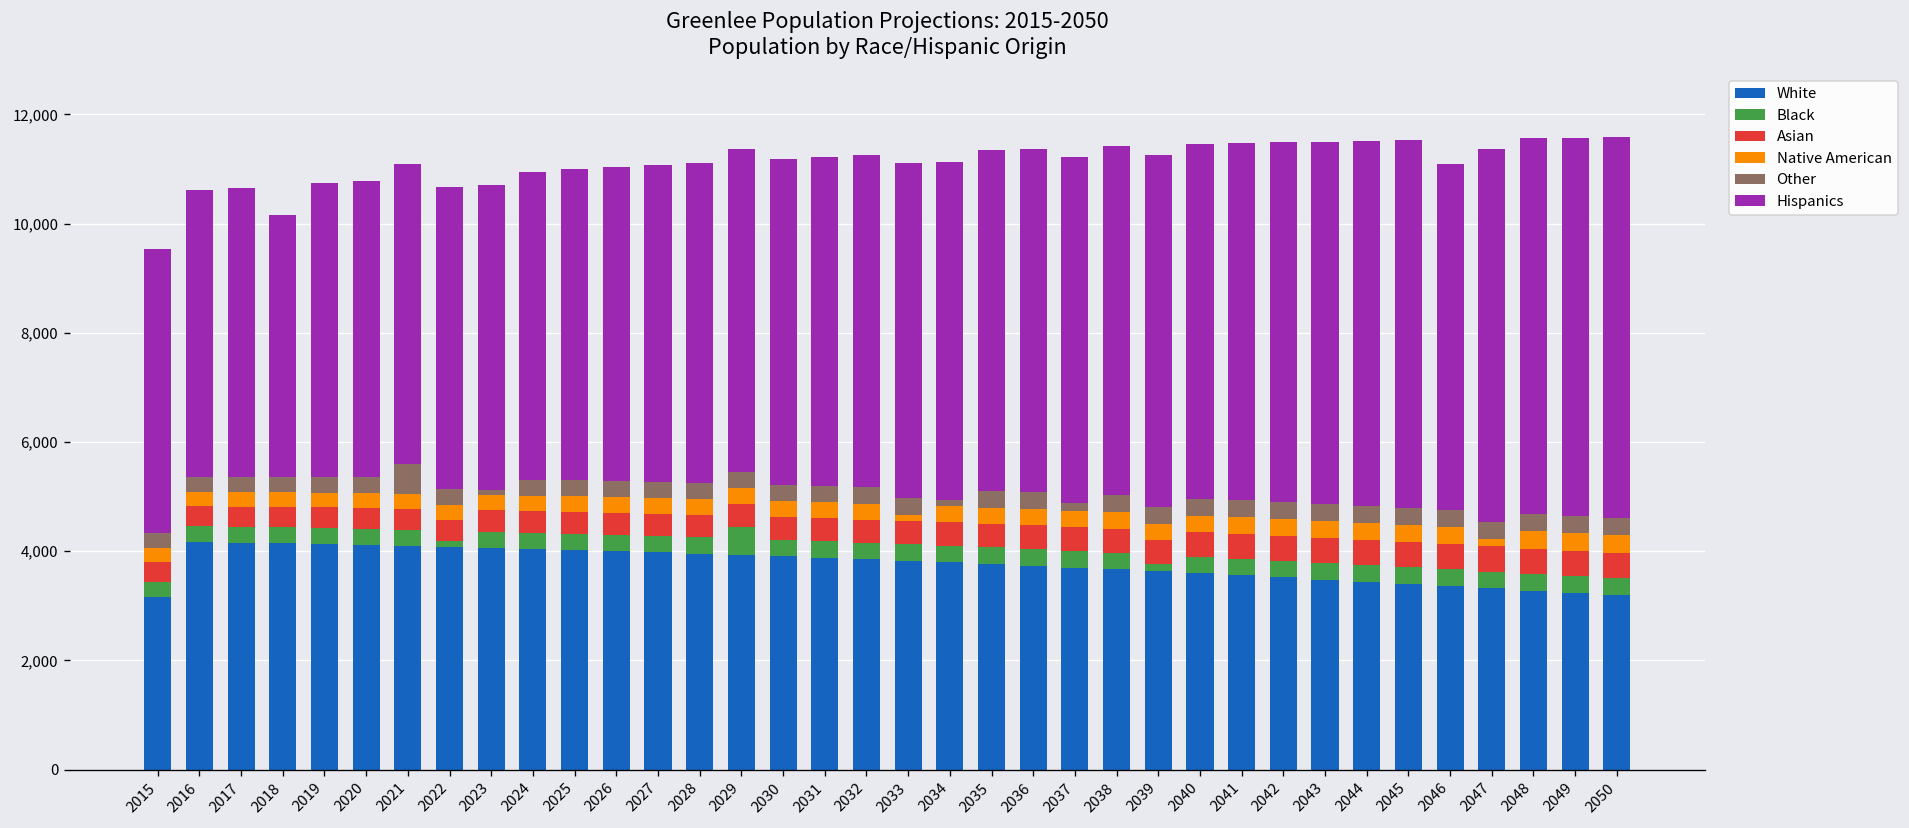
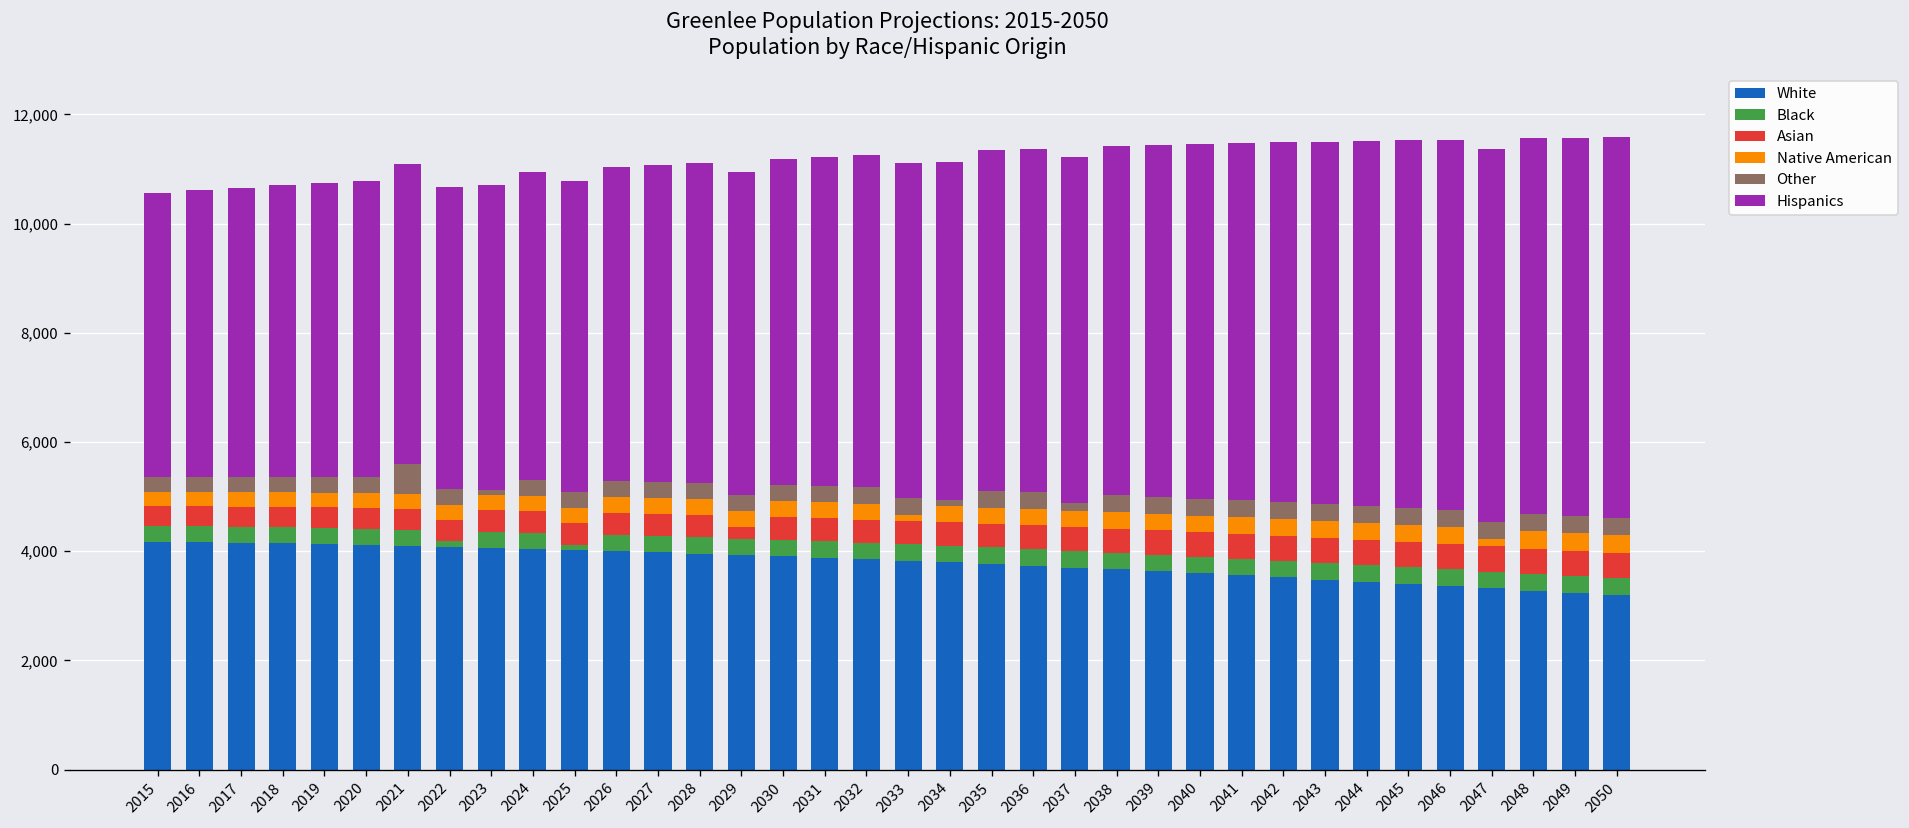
White, 2015: 3,200 -> 4,200
Hispanics, 2018: 4,800 -> 5,300
Black, 2025: 300 -> 100
Black, 2029: 500 -> 300
Asian, 2029: 400 -> 200
Black, 2039: 100 -> 300
Hispanics, 2046: 6,300 -> 6,800
